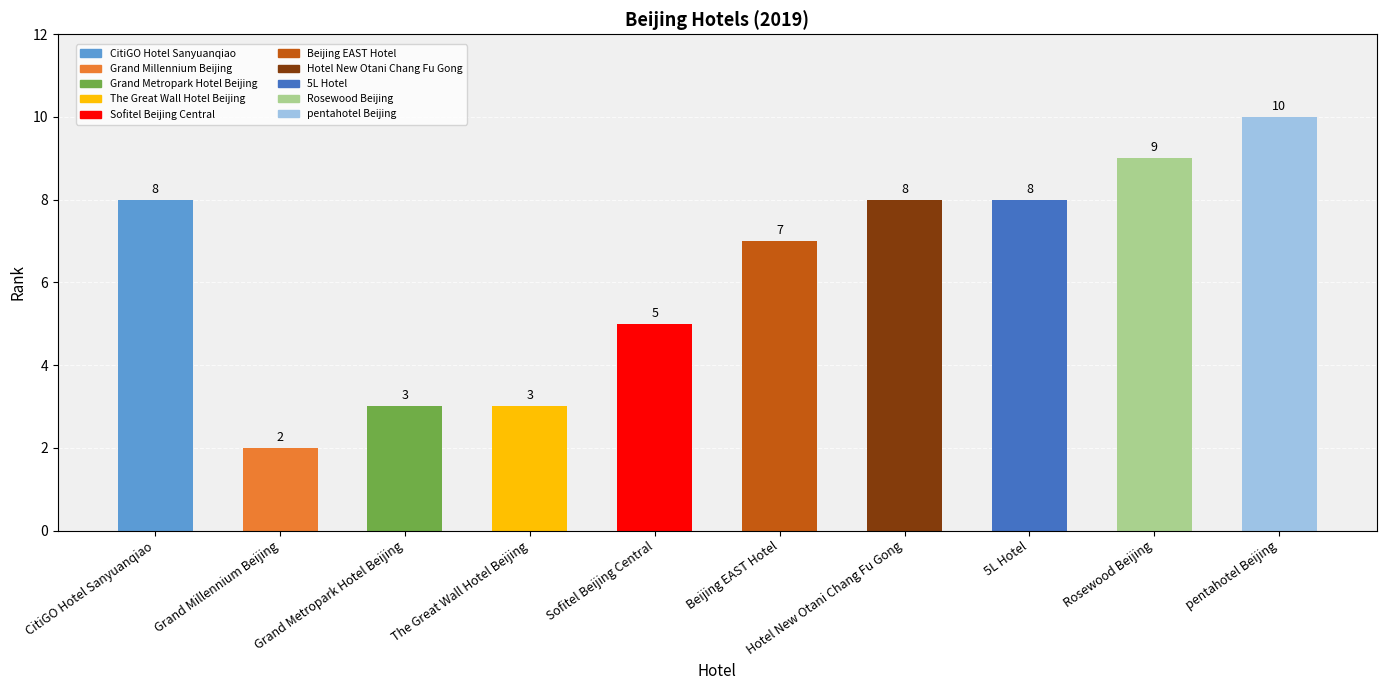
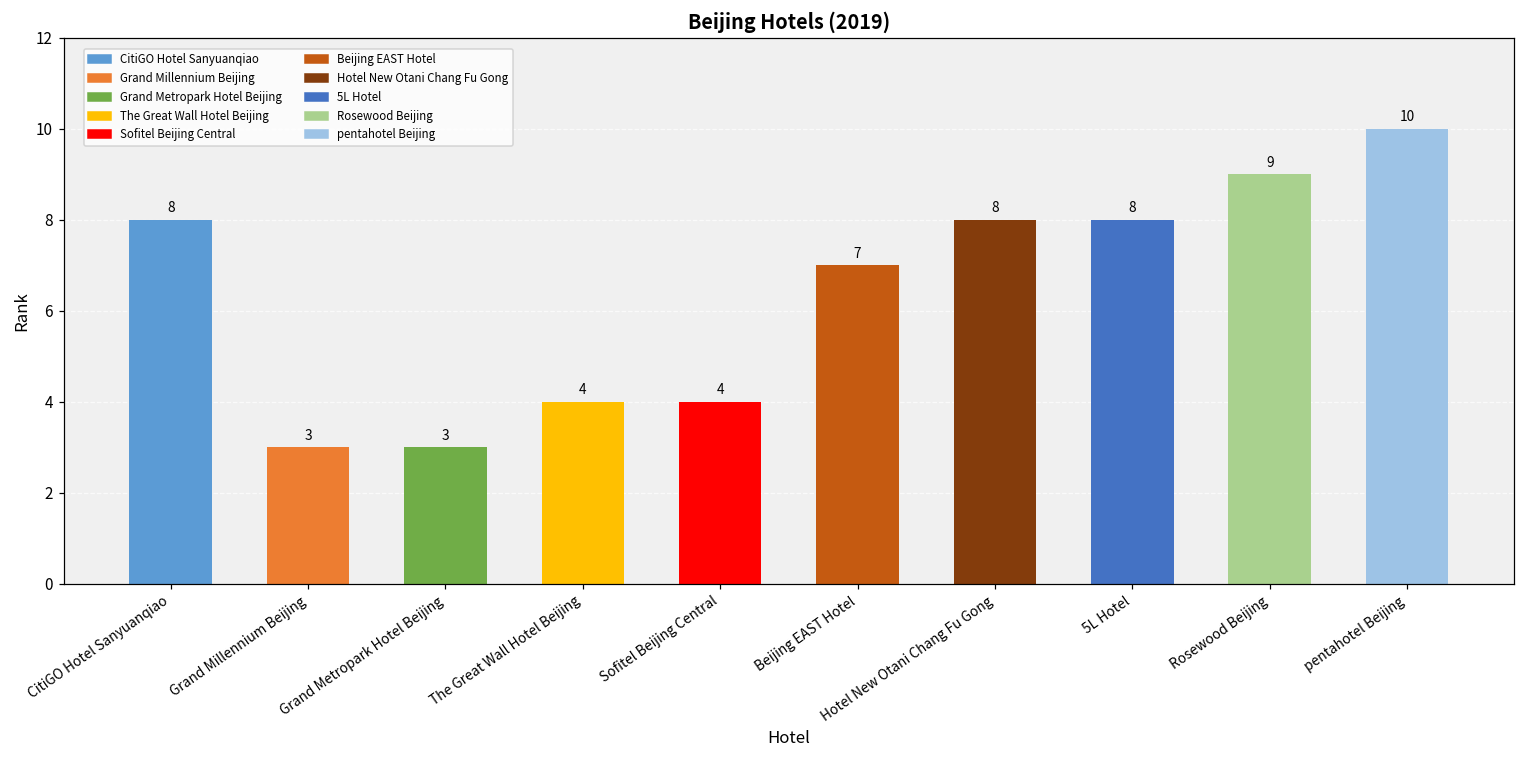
Grand Millennium Beijing: 2 -> 3
The Great Wall Hotel Beijing: 3 -> 4
Sofitel Beijing Central: 5 -> 4
